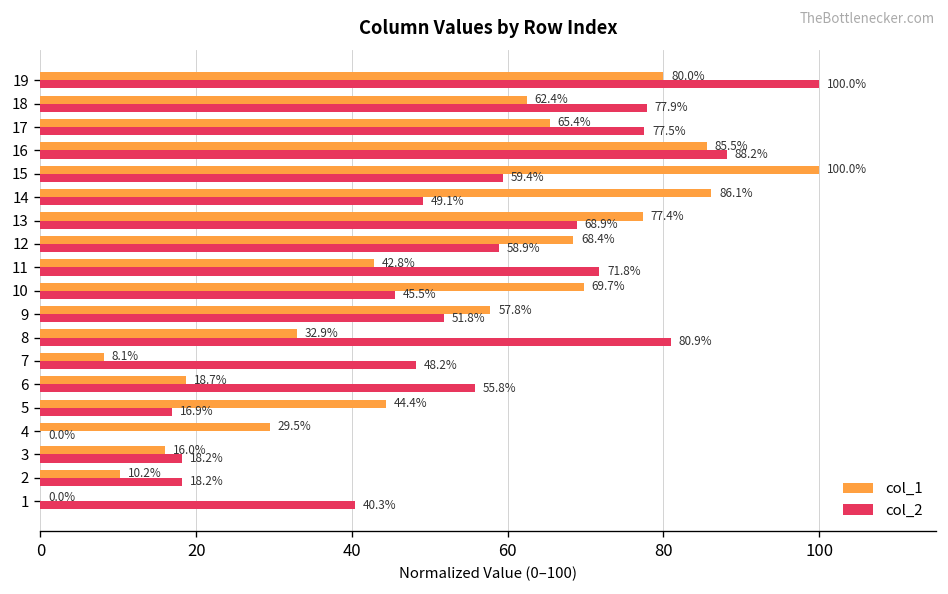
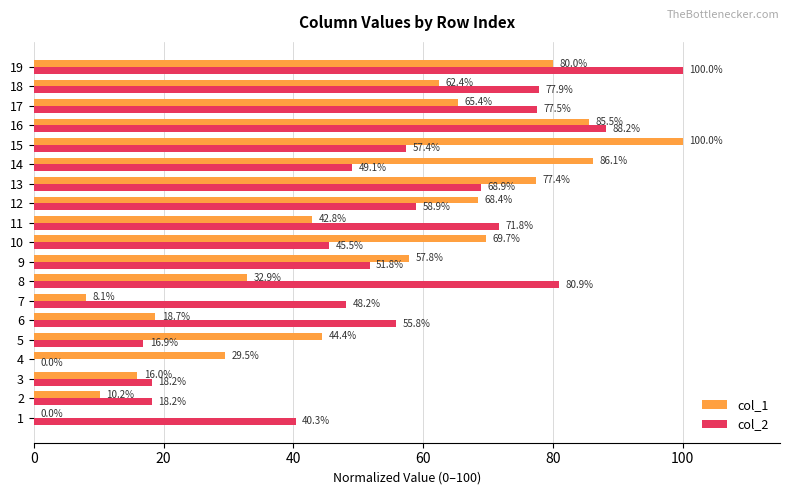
col_2, 15: 59.4% -> 57.4%
